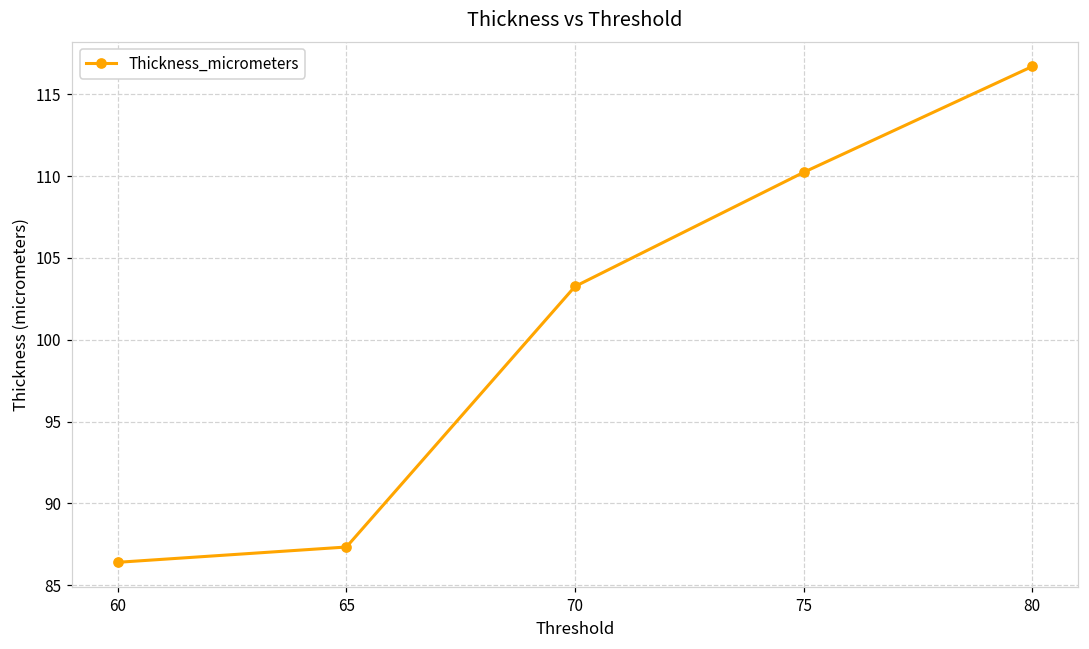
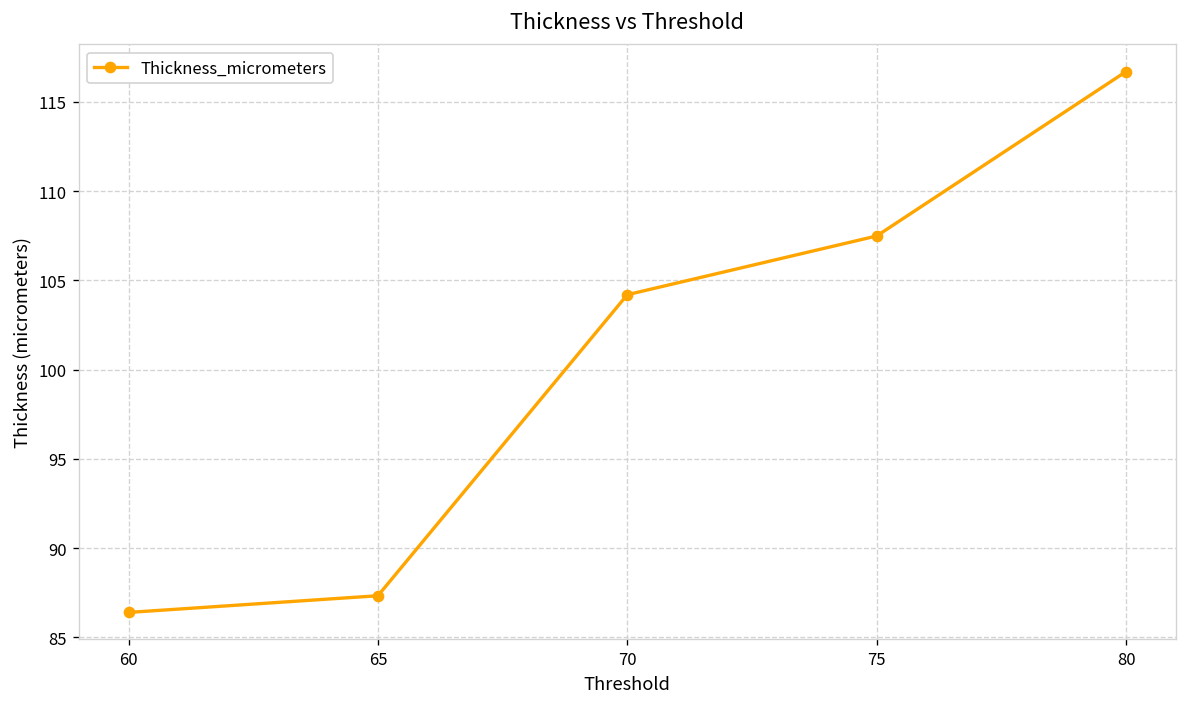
70: 103.3 -> 104.2
75: 110.2 -> 107.5
